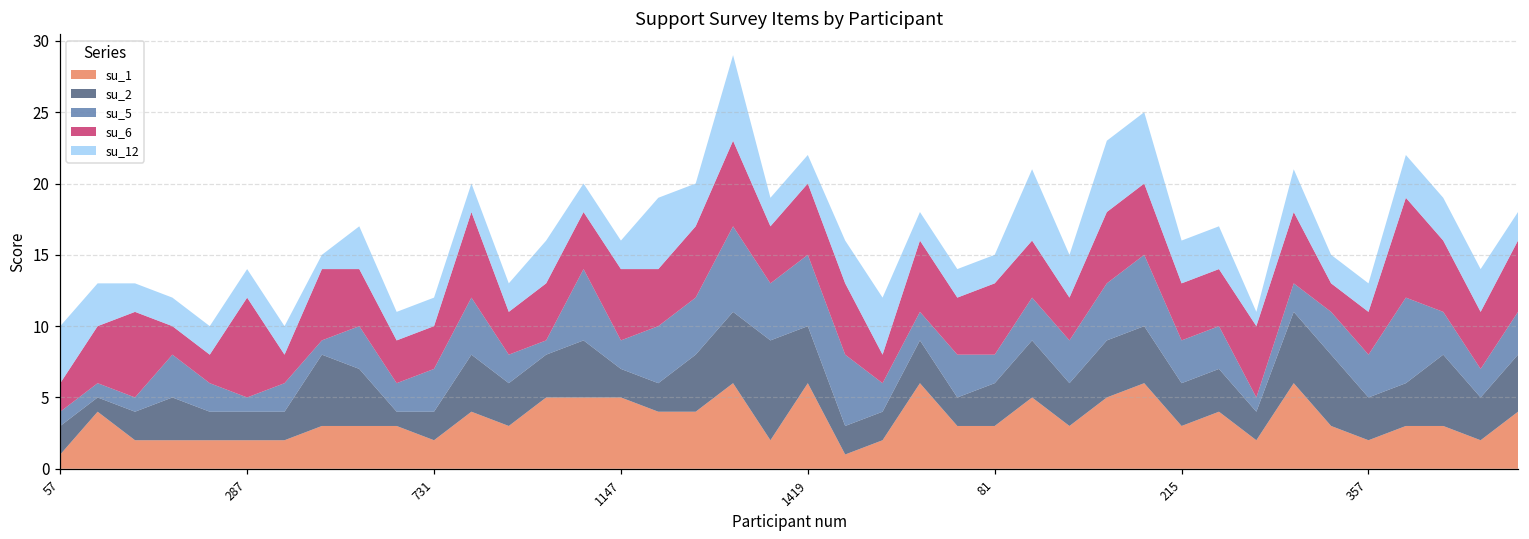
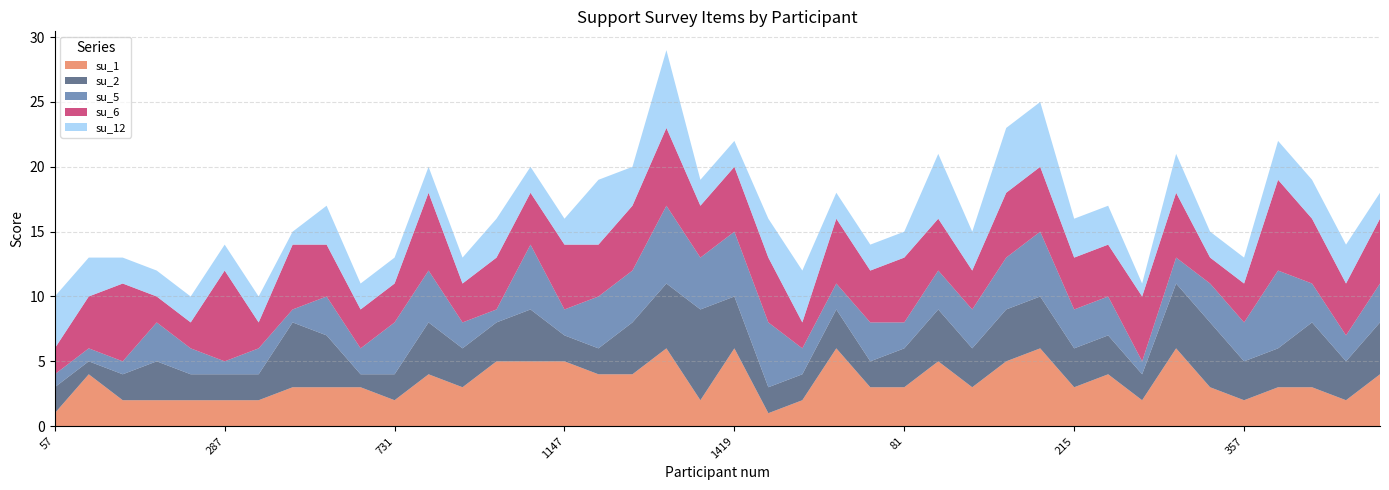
su_5, 731: 3 -> 4
